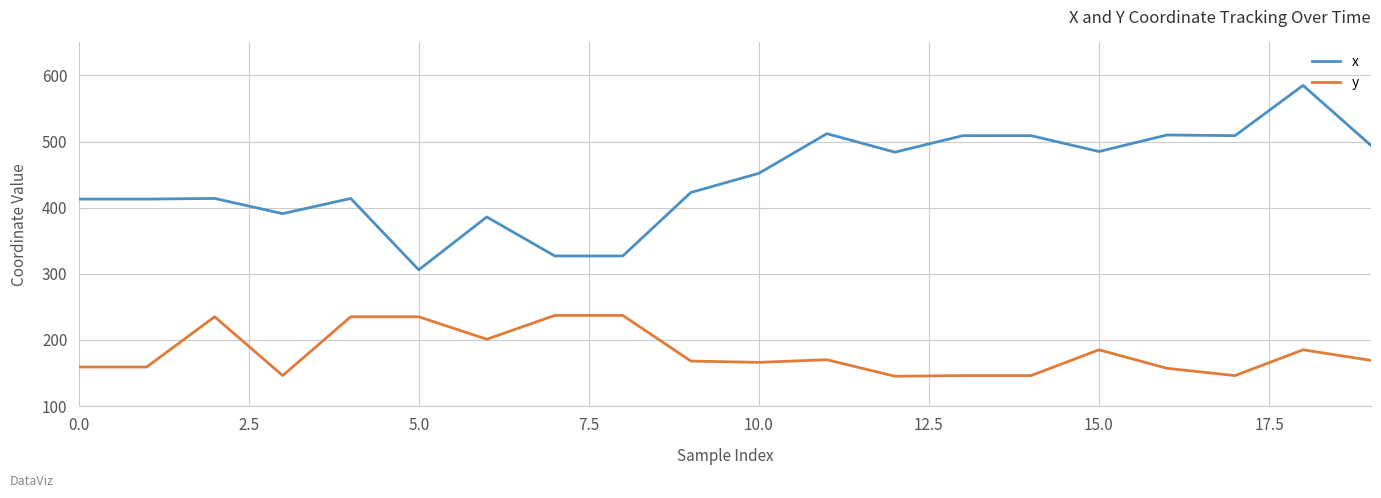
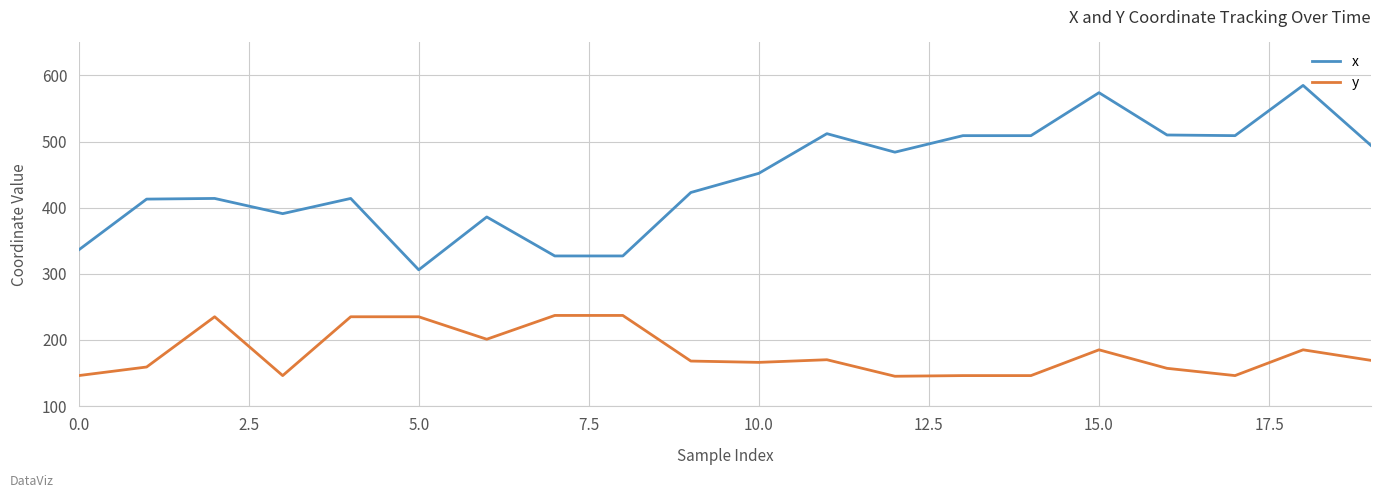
x, 0.0: 410 -> 340
y, 0.0: 160 -> 150
x, 15.0: 490 -> 570
